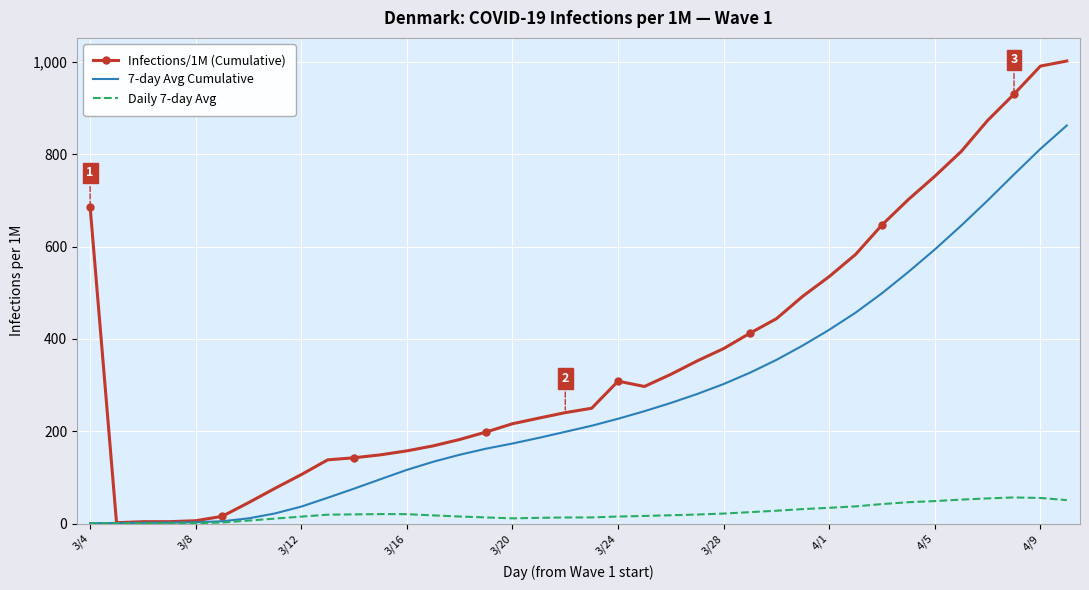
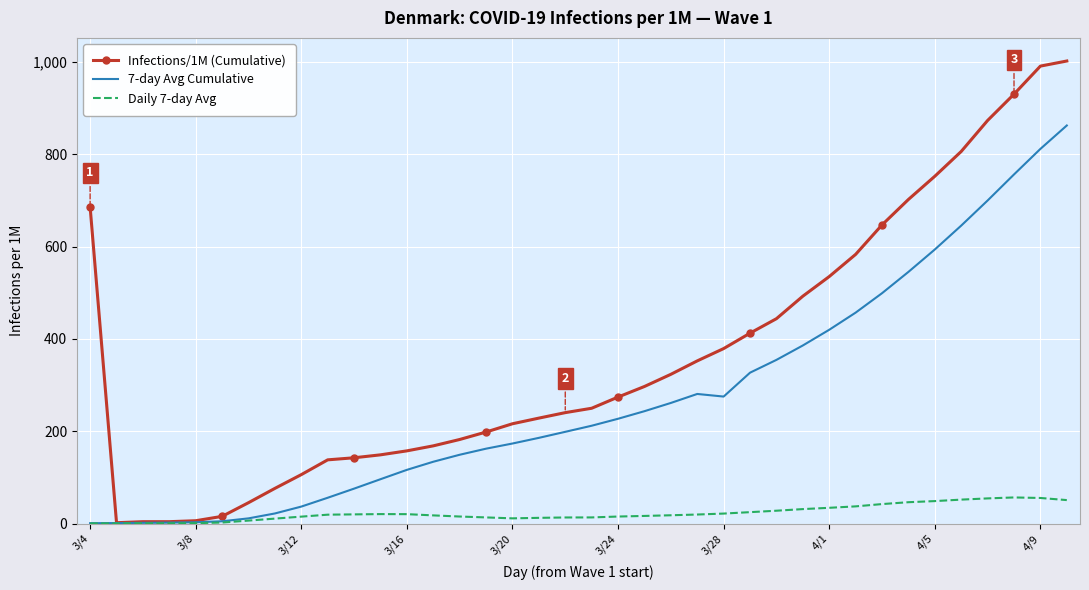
Infections/1M (Cumulative), 3/24: 310 -> 270
7-day Avg Cumulative, 3/28: 300 -> 280
